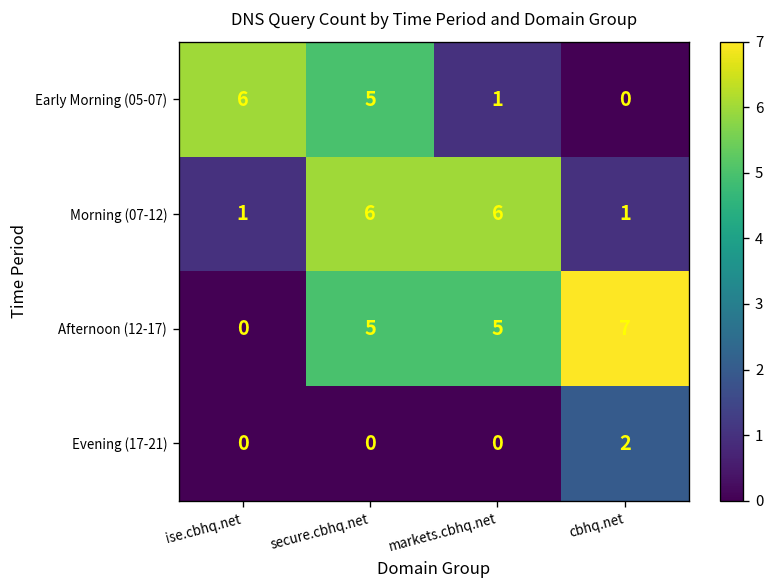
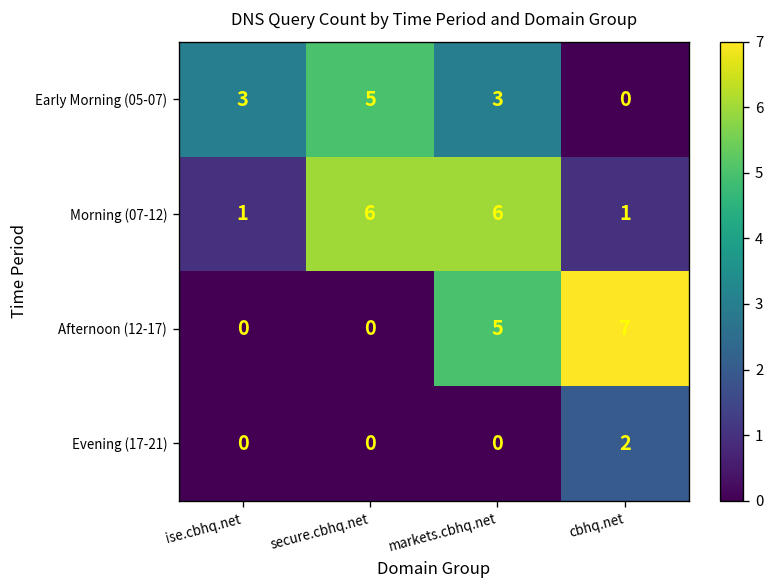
Early Morning (05-07), ise.cbhq.net: 6 -> 3
Early Morning (05-07), markets.cbhq.net: 1 -> 3
Afternoon (12-17), secure.cbhq.net: 5 -> 0
